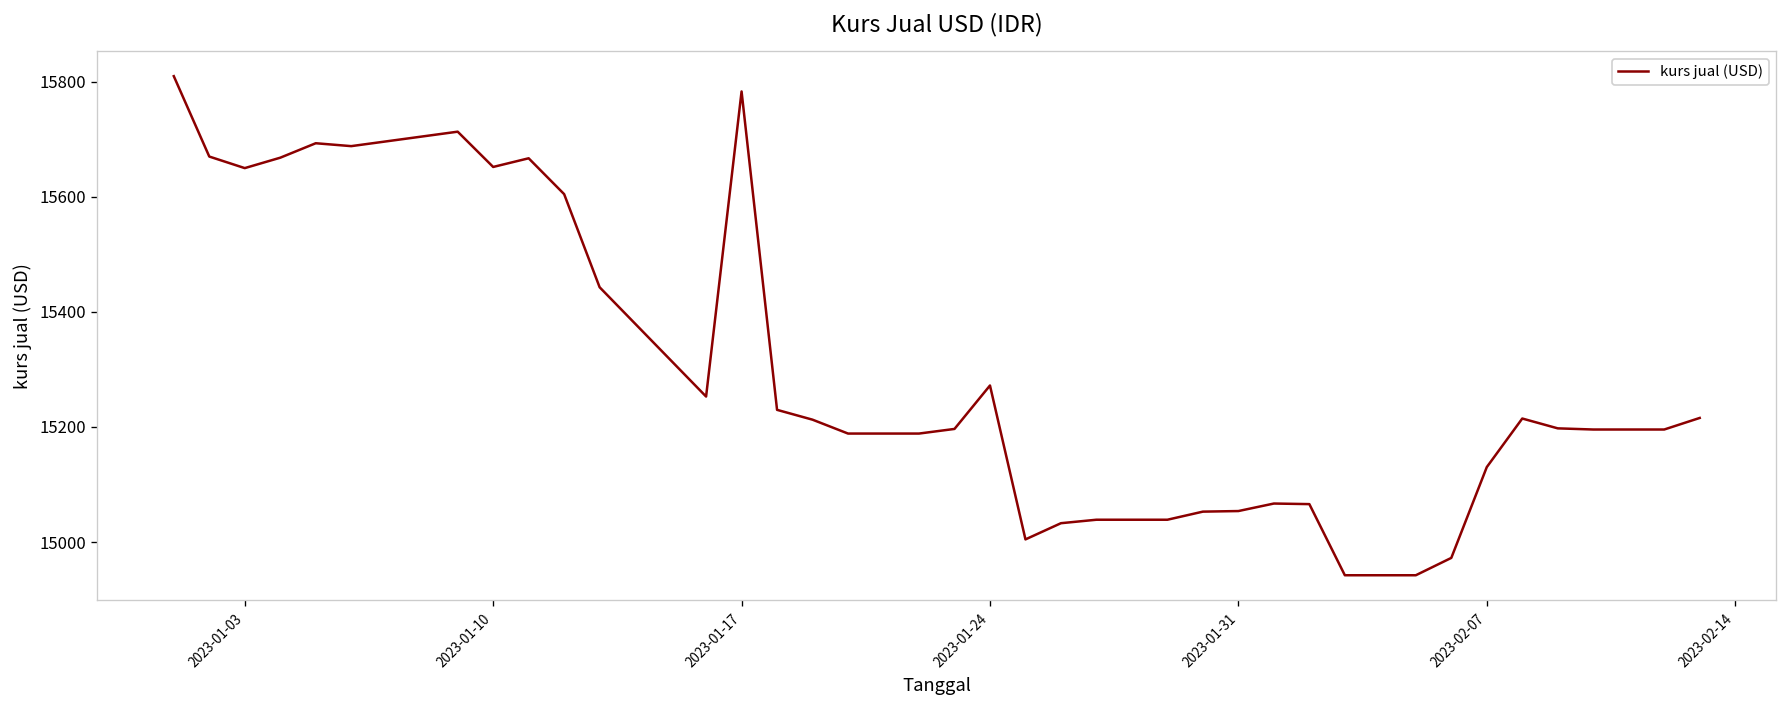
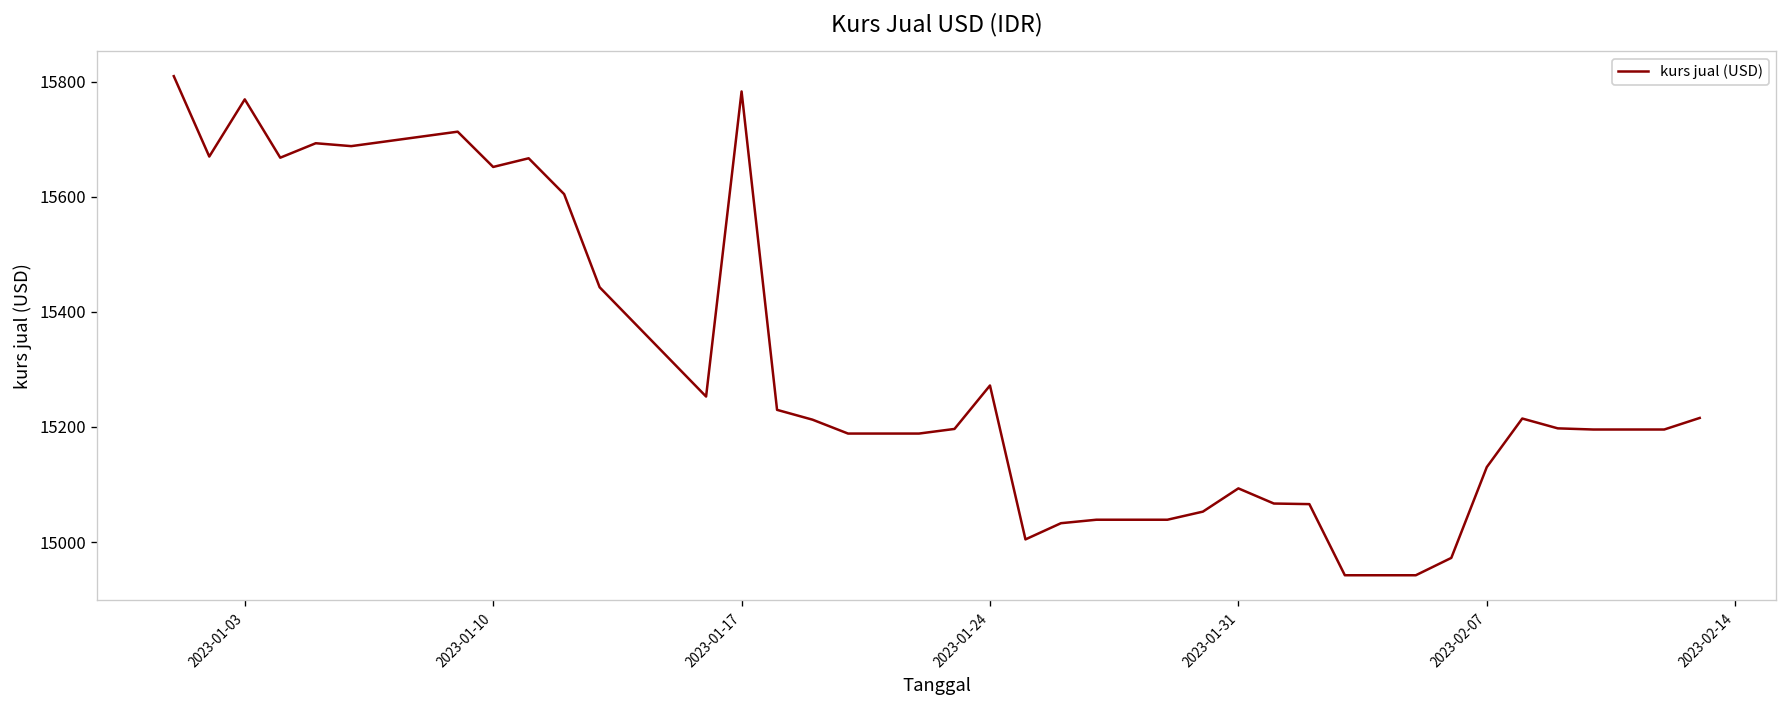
2023-01-03: 15650 -> 15770
2023-01-31: 15050 -> 15090
